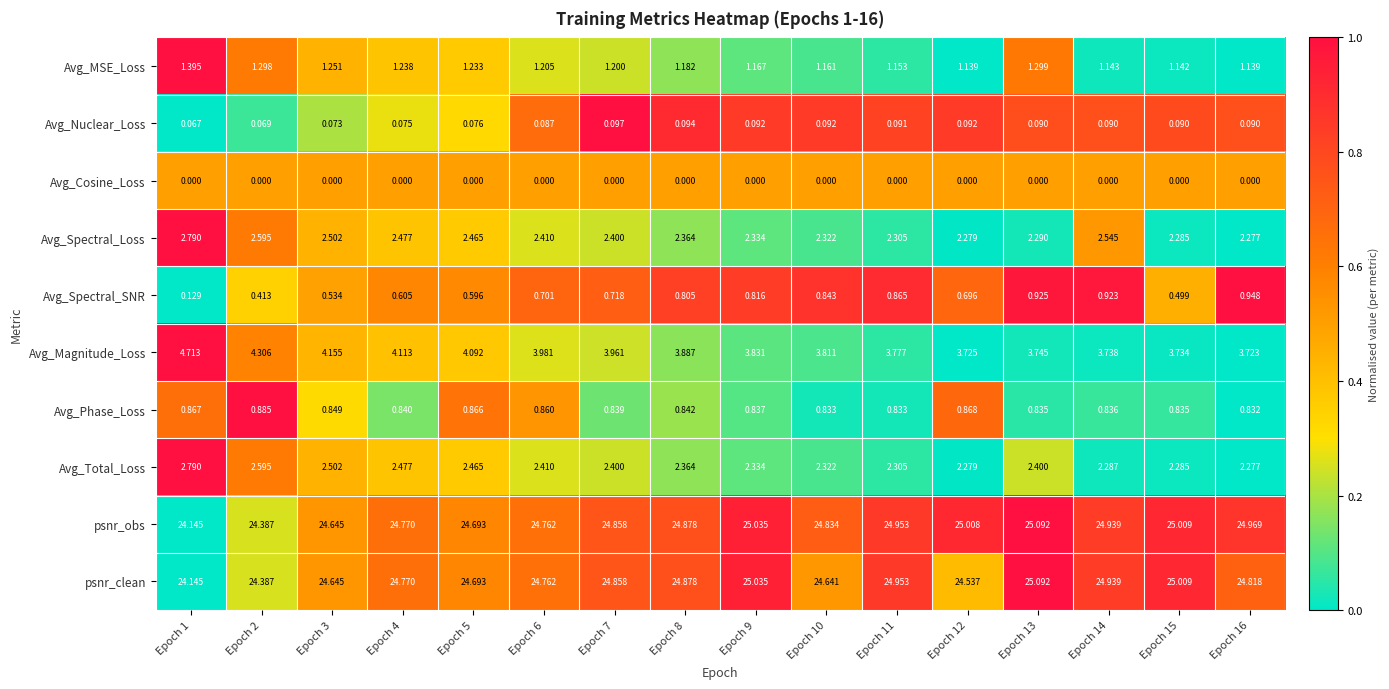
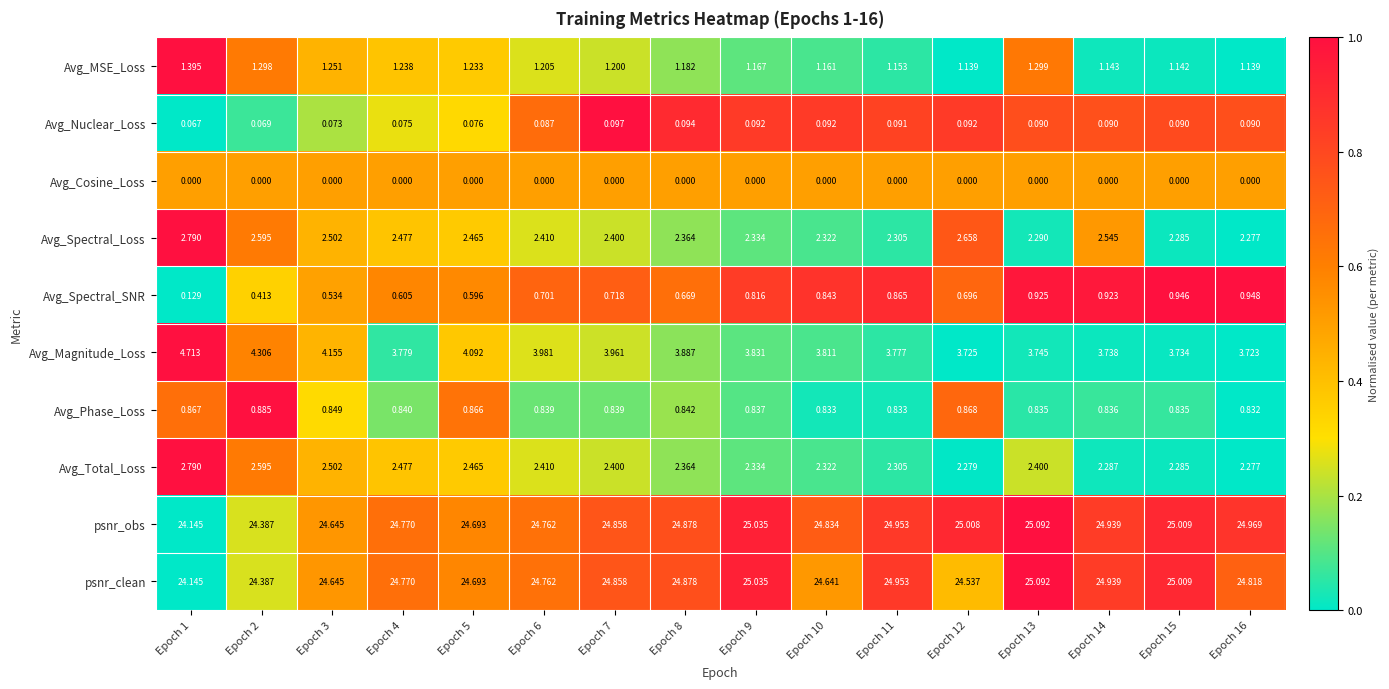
Avg_Spectral_Loss, Epoch 12: 2.279 -> 2.658
Avg_Spectral_SNR, Epoch 8: 0.805 -> 0.669
Avg_Spectral_SNR, Epoch 15: 0.499 -> 0.946
Avg_Magnitude_Loss, Epoch 4: 4.113 -> 3.779
Avg_Phase_Loss, Epoch 6: 0.860 -> 0.839
